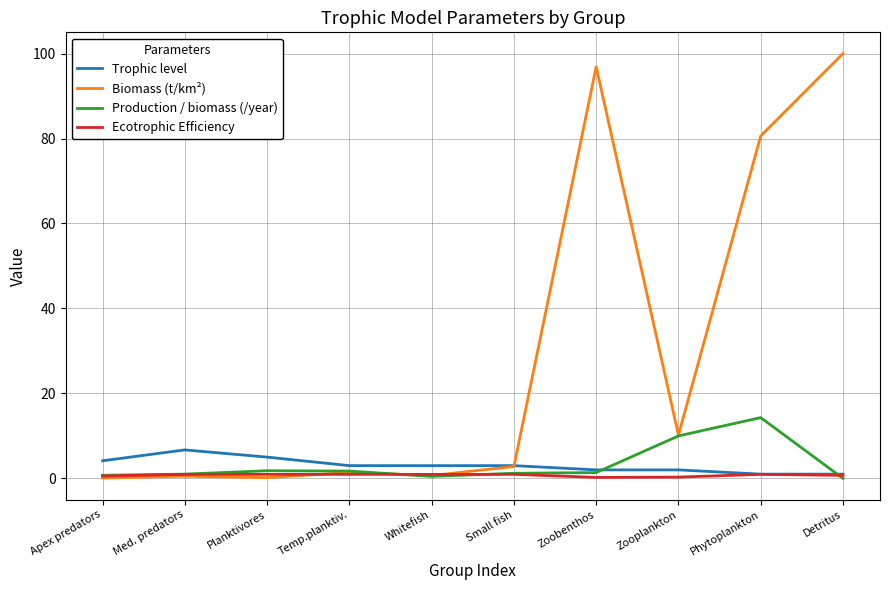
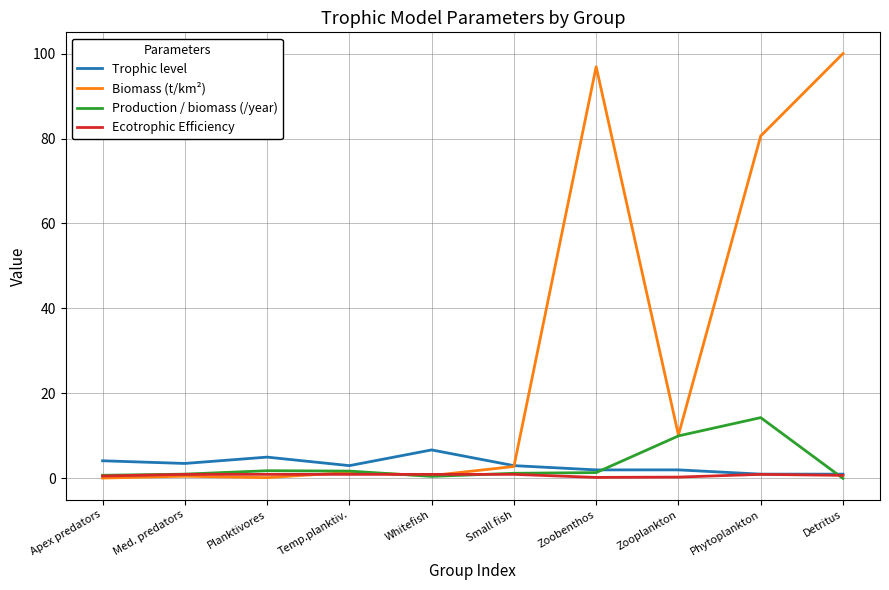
Trophic level, Med. predators: 7 -> 4
Trophic level, Whitefish: 3 -> 7
